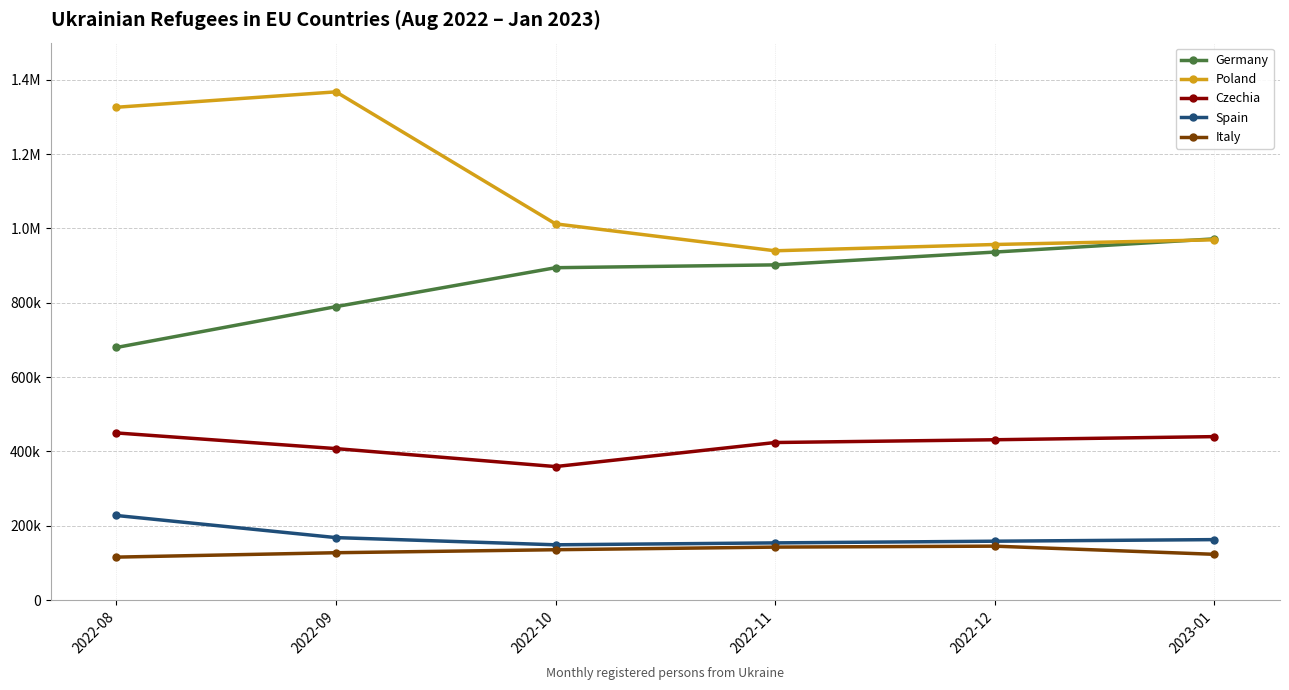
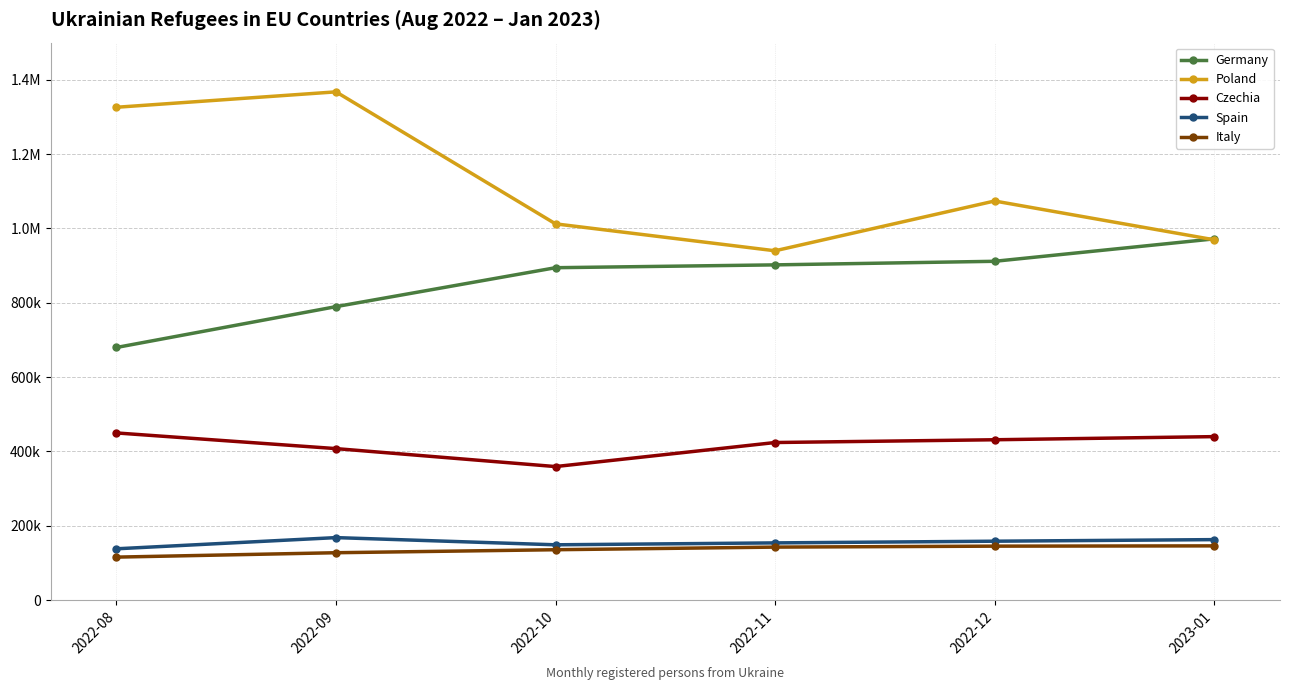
Spain, 2022-08: 230000 -> 140000
Germany, 2022-12: 940000 -> 910000
Poland, 2022-12: 960000 -> 1070000
Italy, 2023-01: 120000 -> 150000
